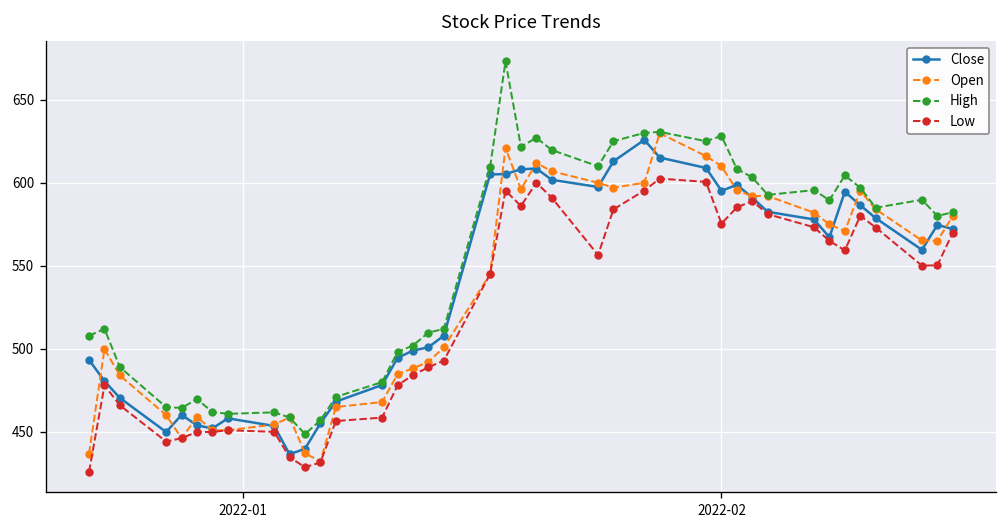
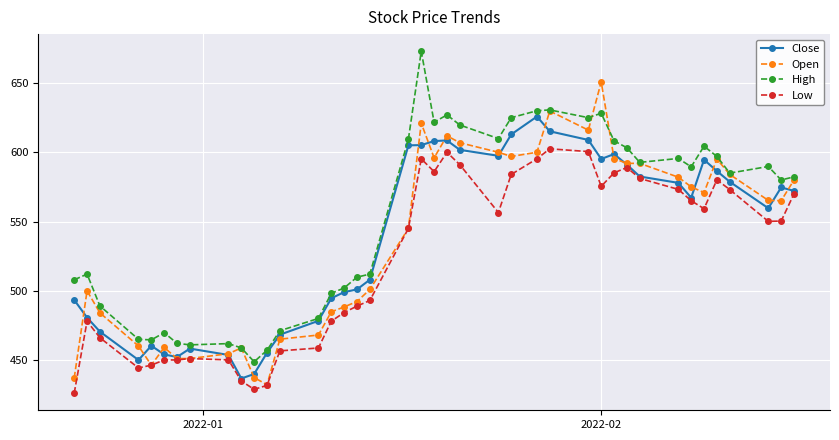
Open, 2022-02: 610 -> 651
